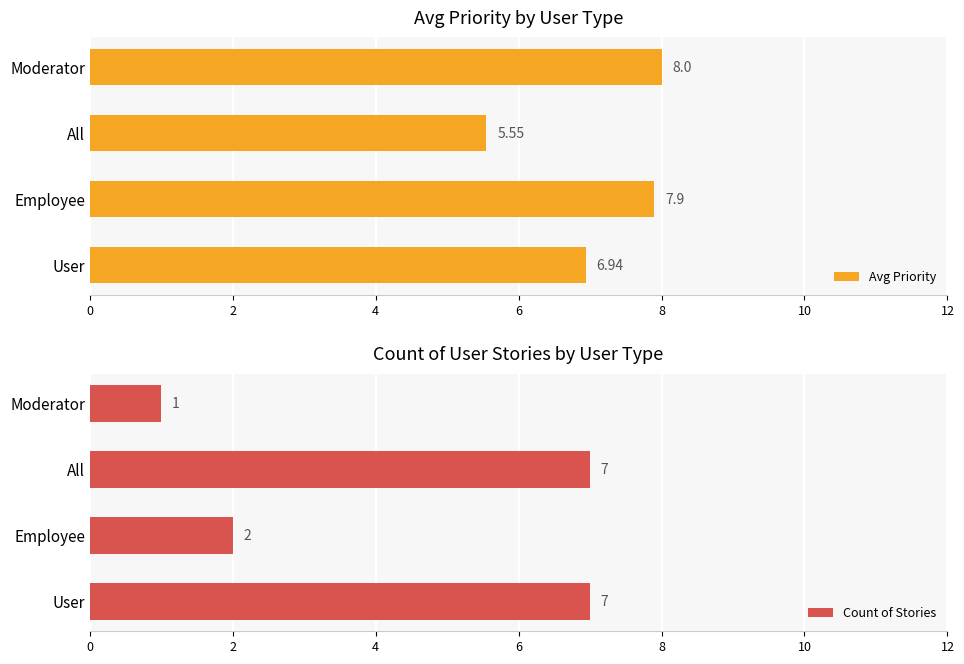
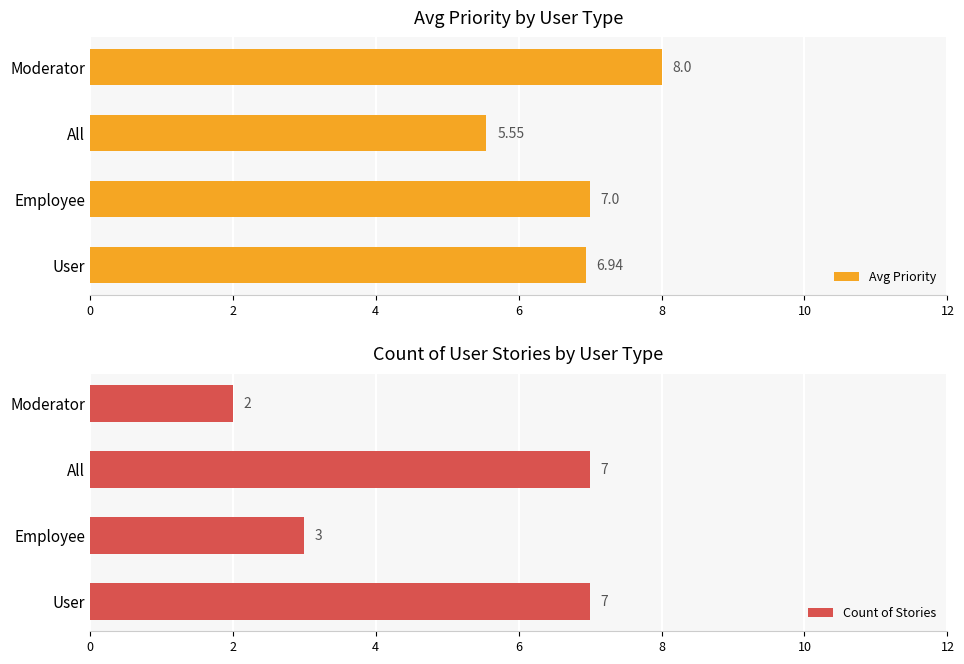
Avg Priority by User Type, Employee: 7.9 -> 7.0
Count of User Stories by User Type, Moderator: 1 -> 2
Count of User Stories by User Type, Employee: 2 -> 3
